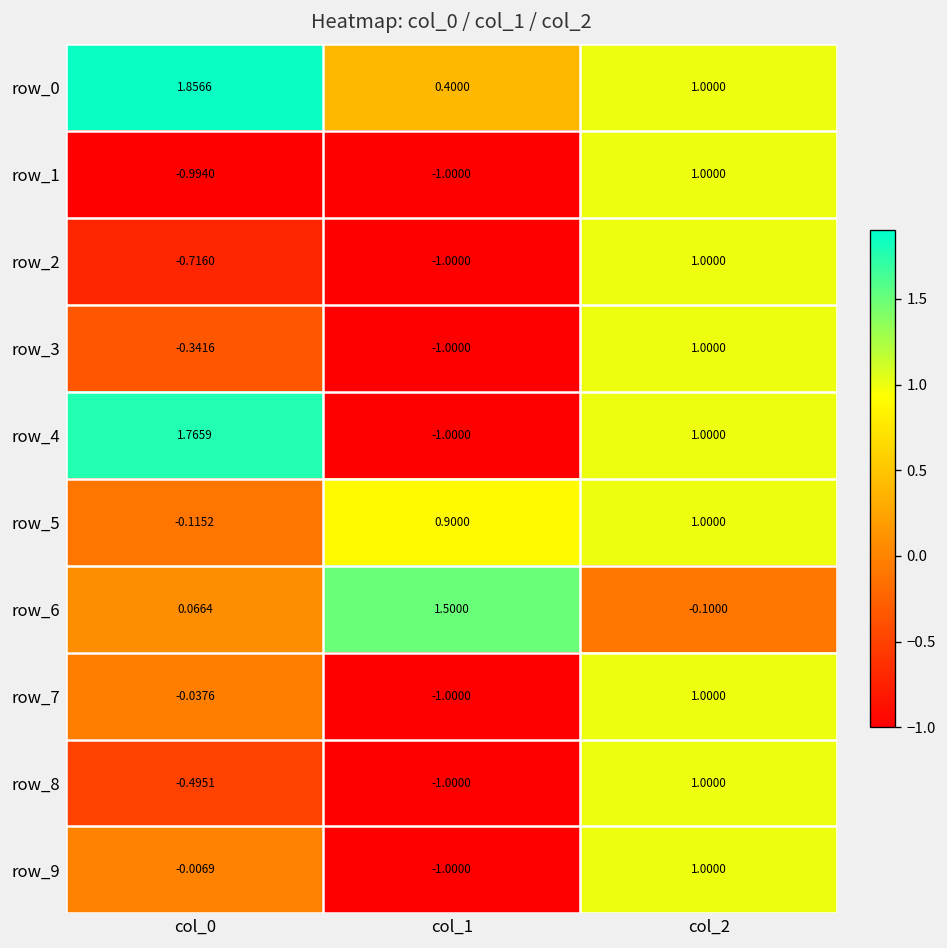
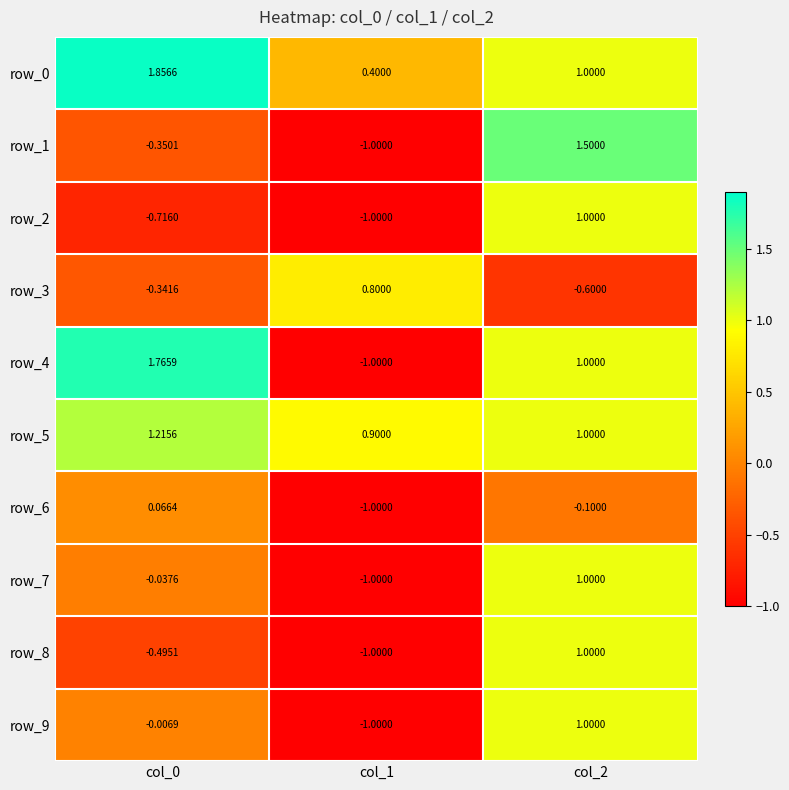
row_1, col_0: -0.9940 -> -0.3501
row_1, col_2: 1.0000 -> 1.5000
row_3, col_1: -1.0000 -> 0.8000
row_3, col_2: 1.0000 -> -0.6000
row_5, col_0: -0.1152 -> 1.2156
row_6, col_1: 1.5000 -> -1.0000
